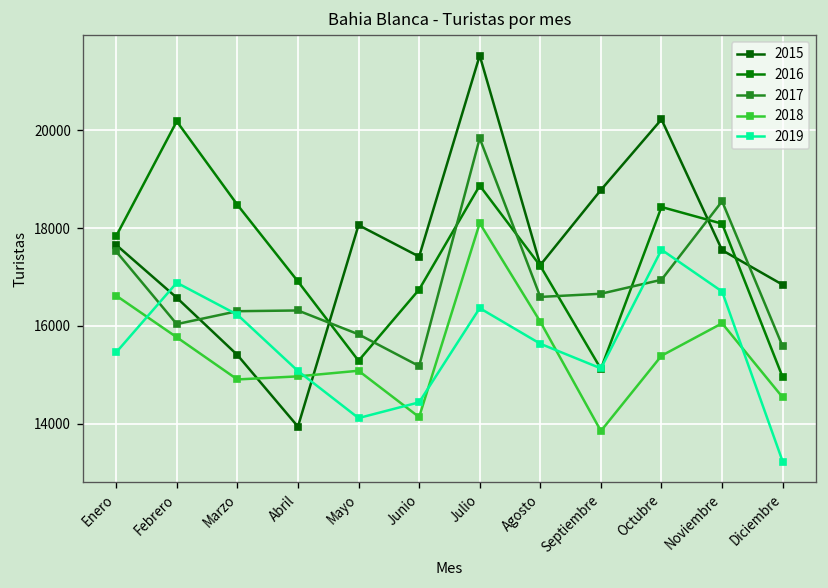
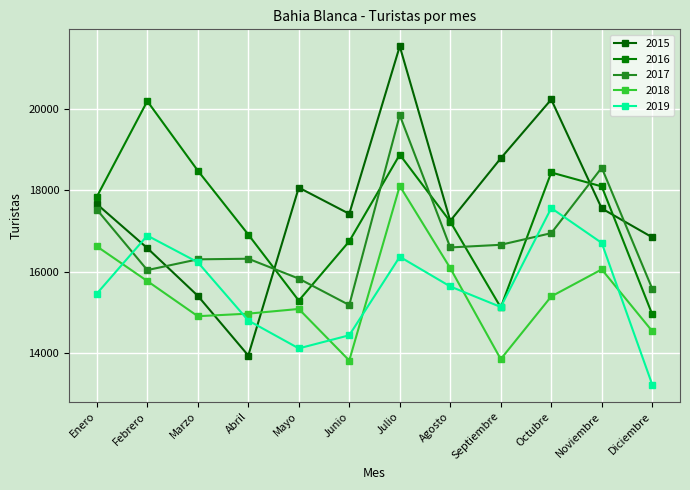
2019, Abril: 15100 -> 14800
2018, Junio: 14100 -> 13800
